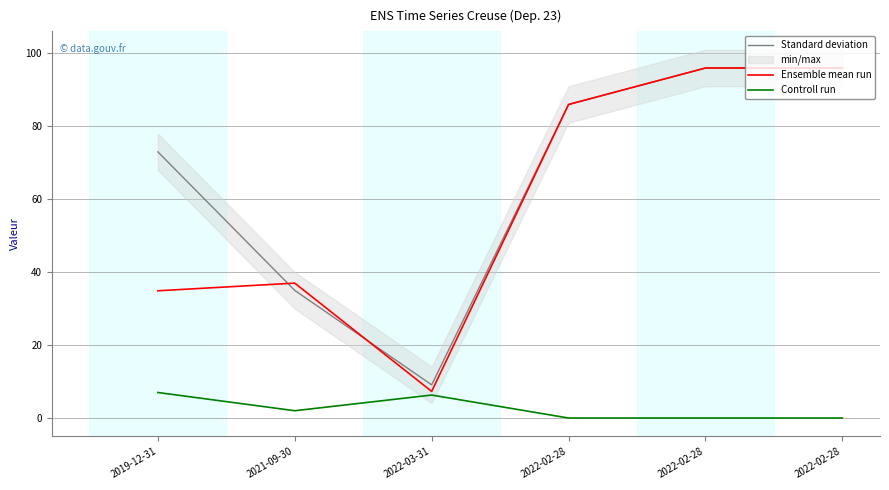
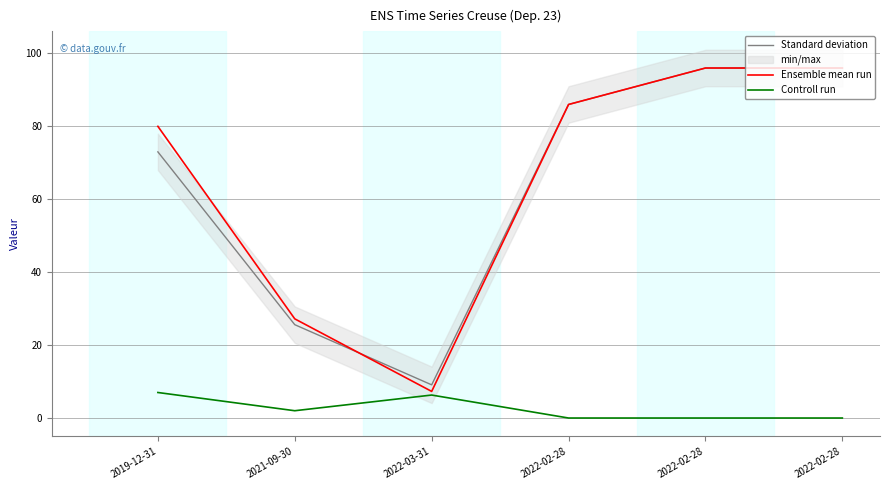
Ensemble mean run, 2019-12-31: 35 -> 80
Standard deviation, 2021-09-30: 35 -> 26
Ensemble mean run, 2021-09-30: 37 -> 27
